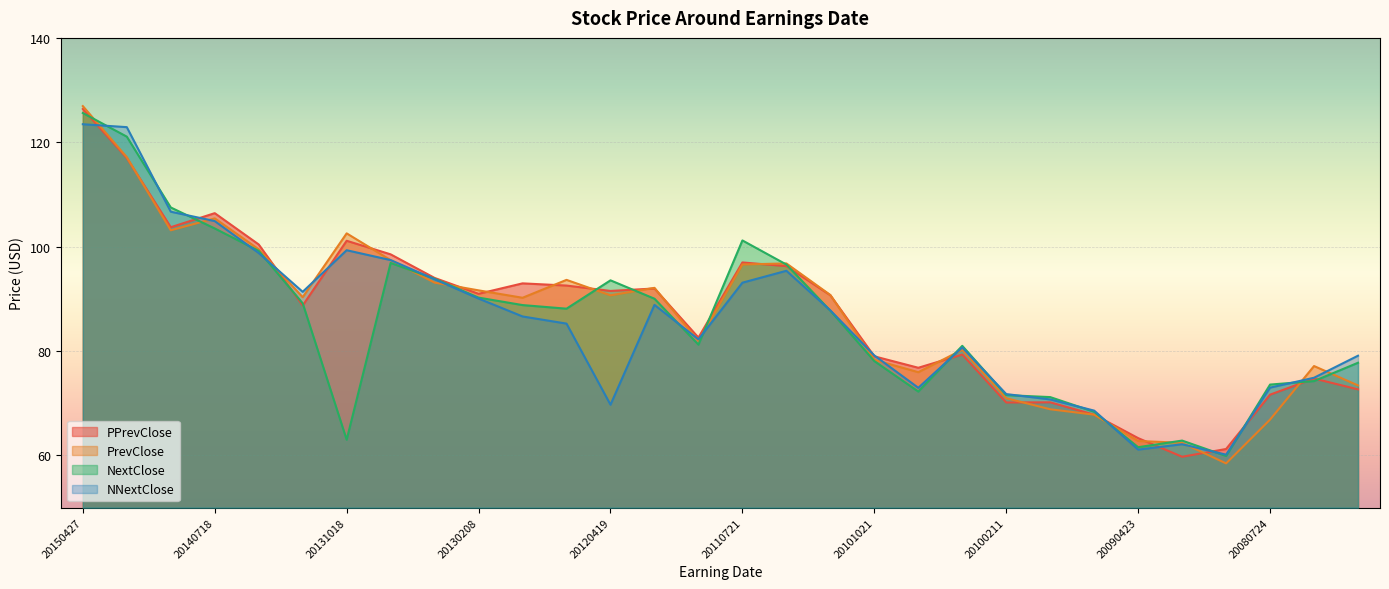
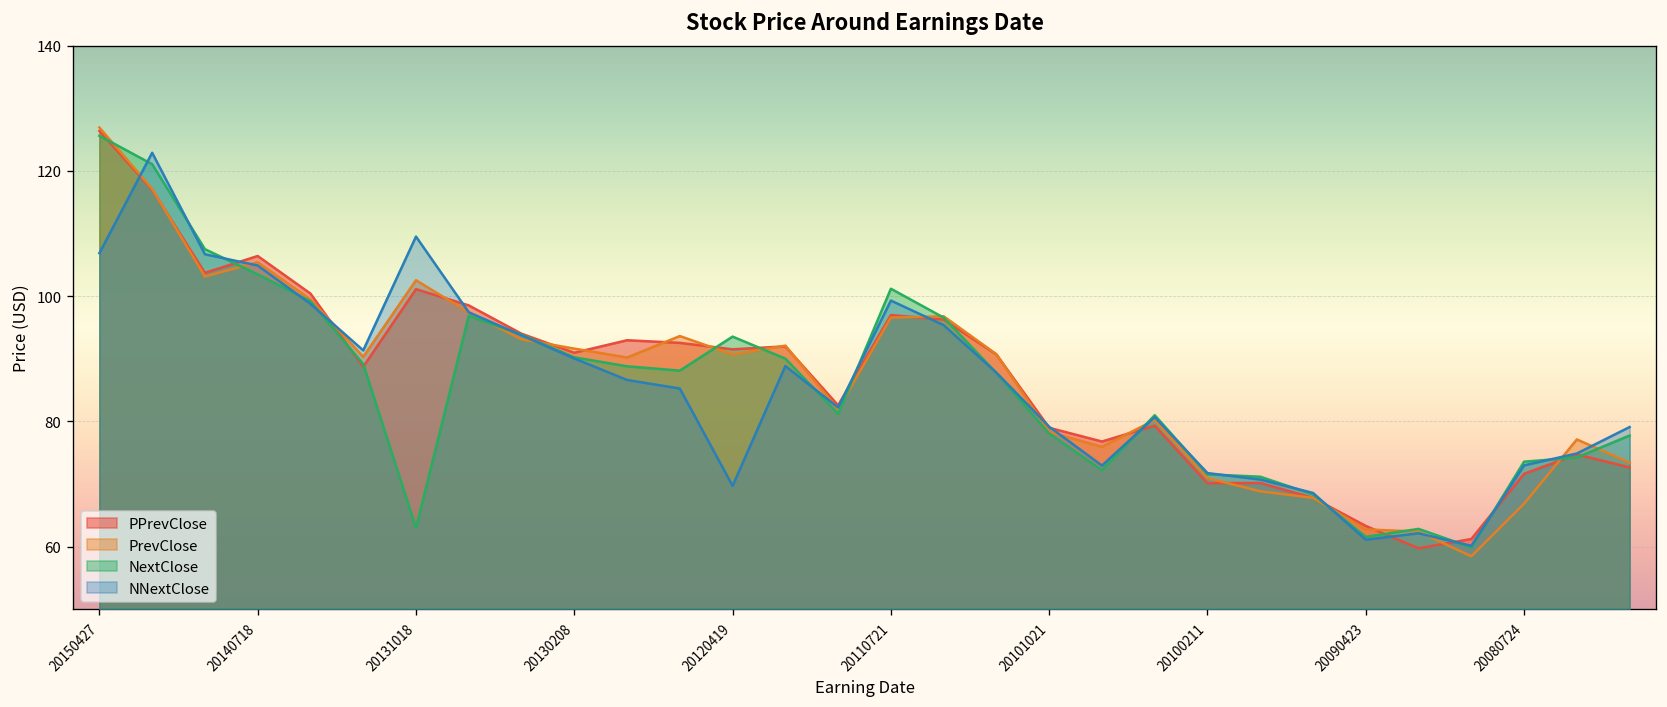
NNextClose, 20150427: 123 -> 107
NNextClose, 20131018: 99 -> 110
NNextClose, 20110721: 93 -> 99
